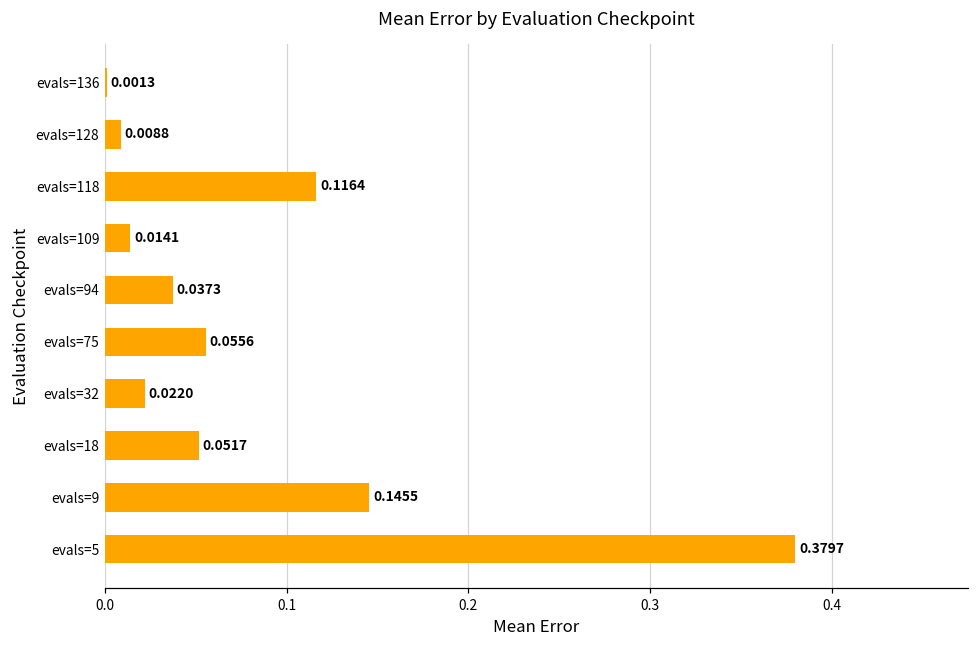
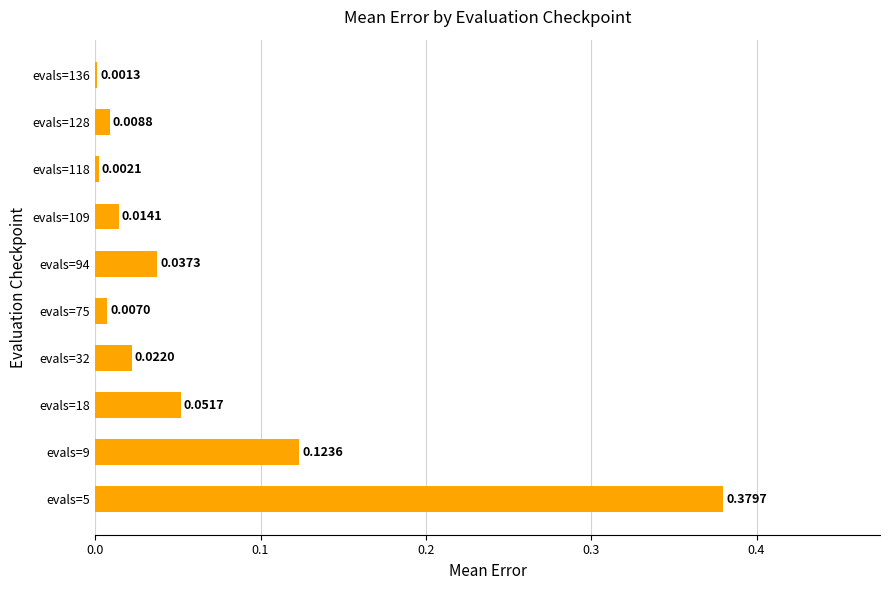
evals=118: 0.1164 -> 0.0021
evals=75: 0.0556 -> 0.0070
evals=9: 0.1455 -> 0.1236
